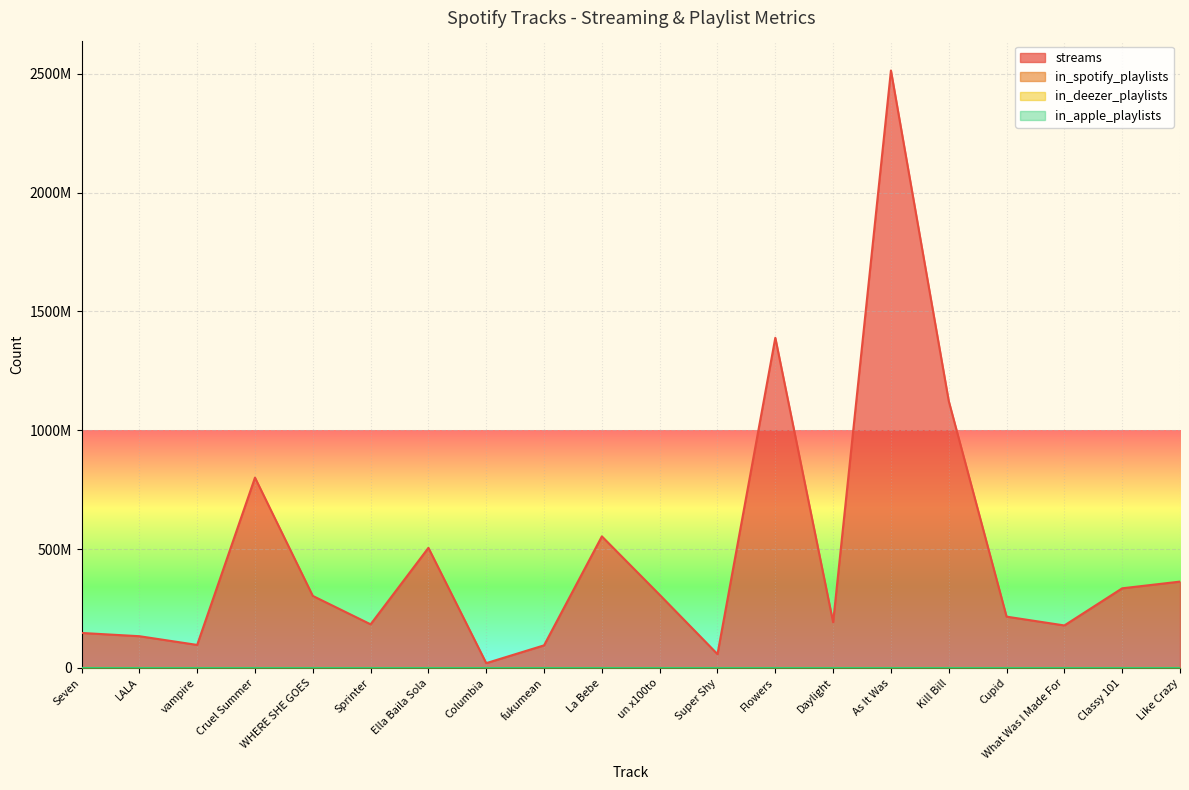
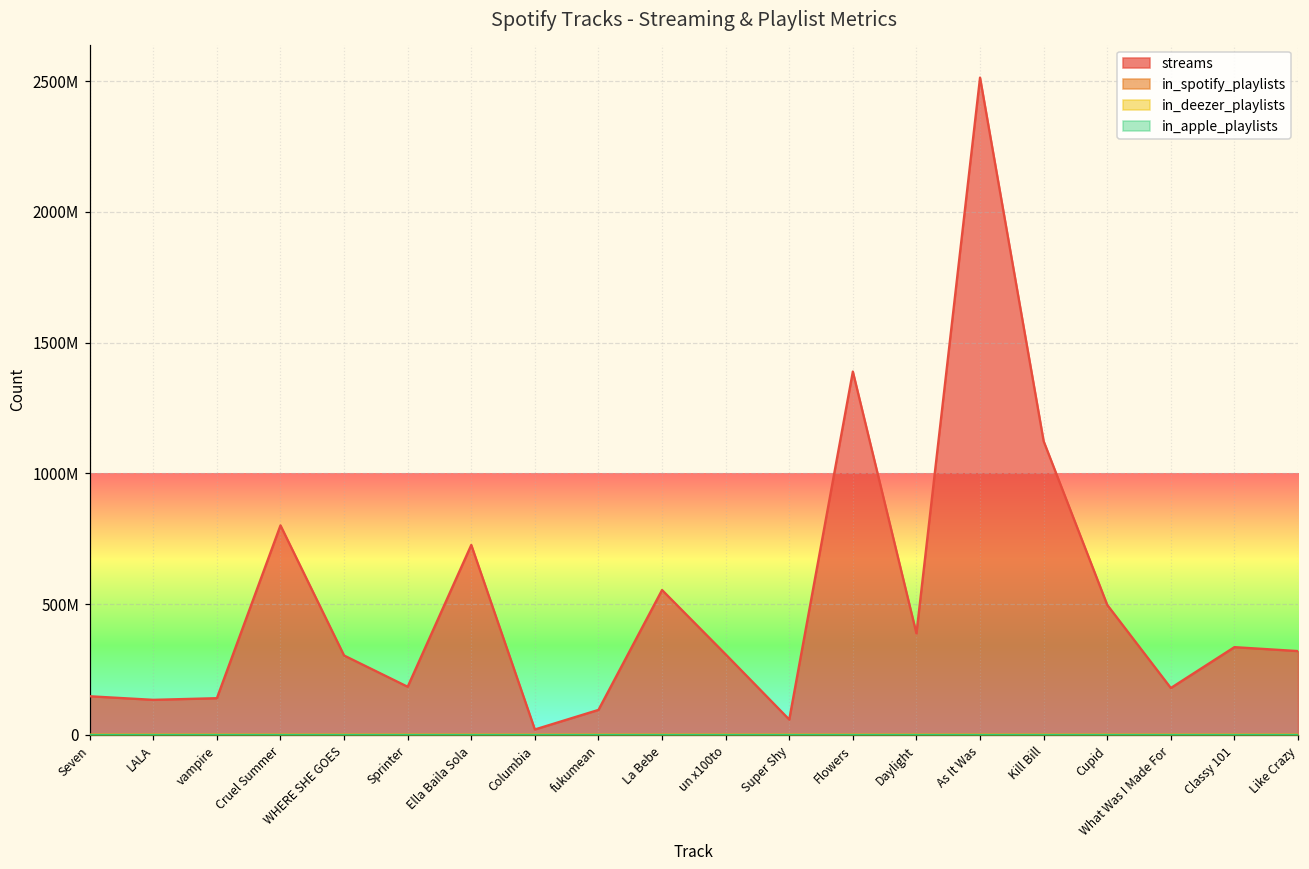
streams, vampire: 100000000 -> 140000000
streams, Ella Baila Sola: 510000000 -> 730000000
streams, Daylight: 190000000 -> 390000000
streams, Cupid: 220000000 -> 500000000
streams, Like Crazy: 360000000 -> 320000000
